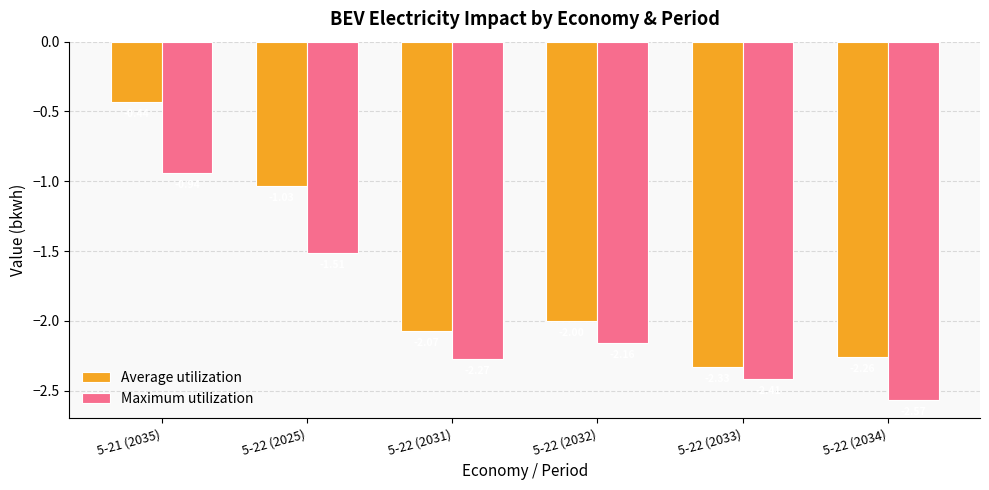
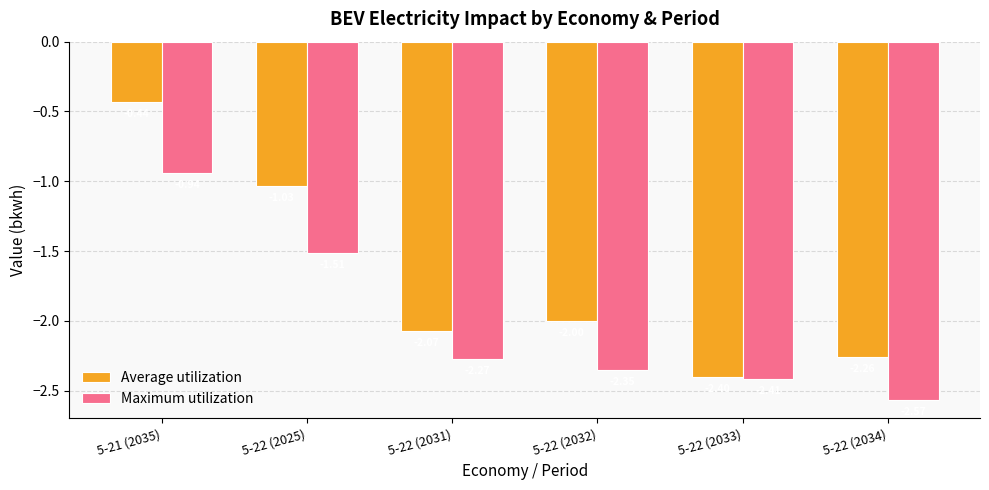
Maximum utilization, 5-22 (2032): -2.16 -> -2.35
Average utilization, 5-22 (2033): -2.33 -> -2.40
